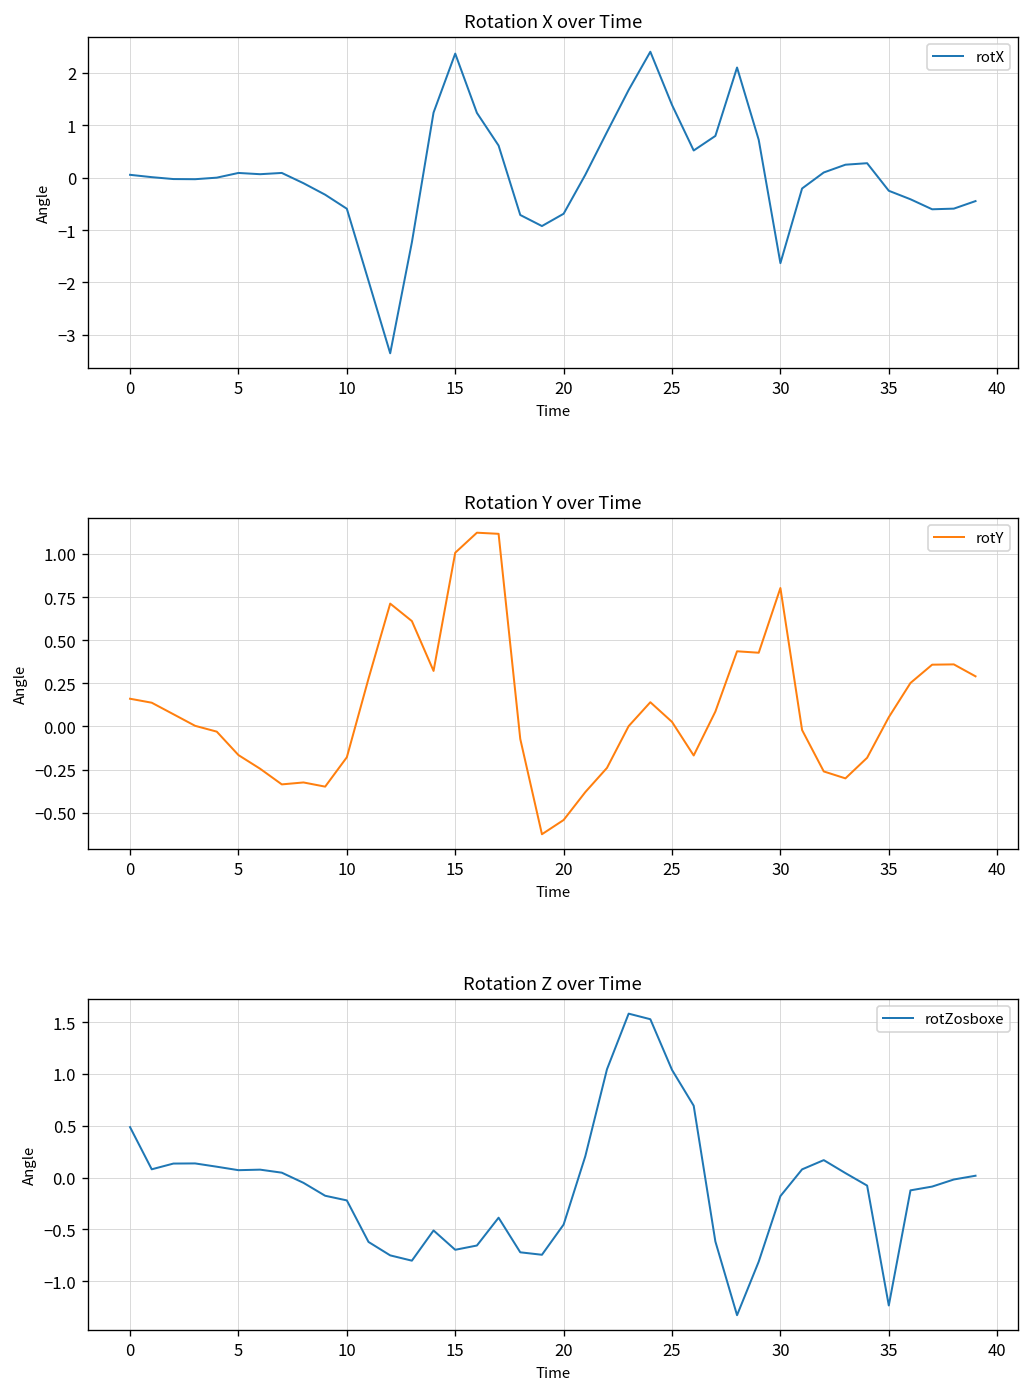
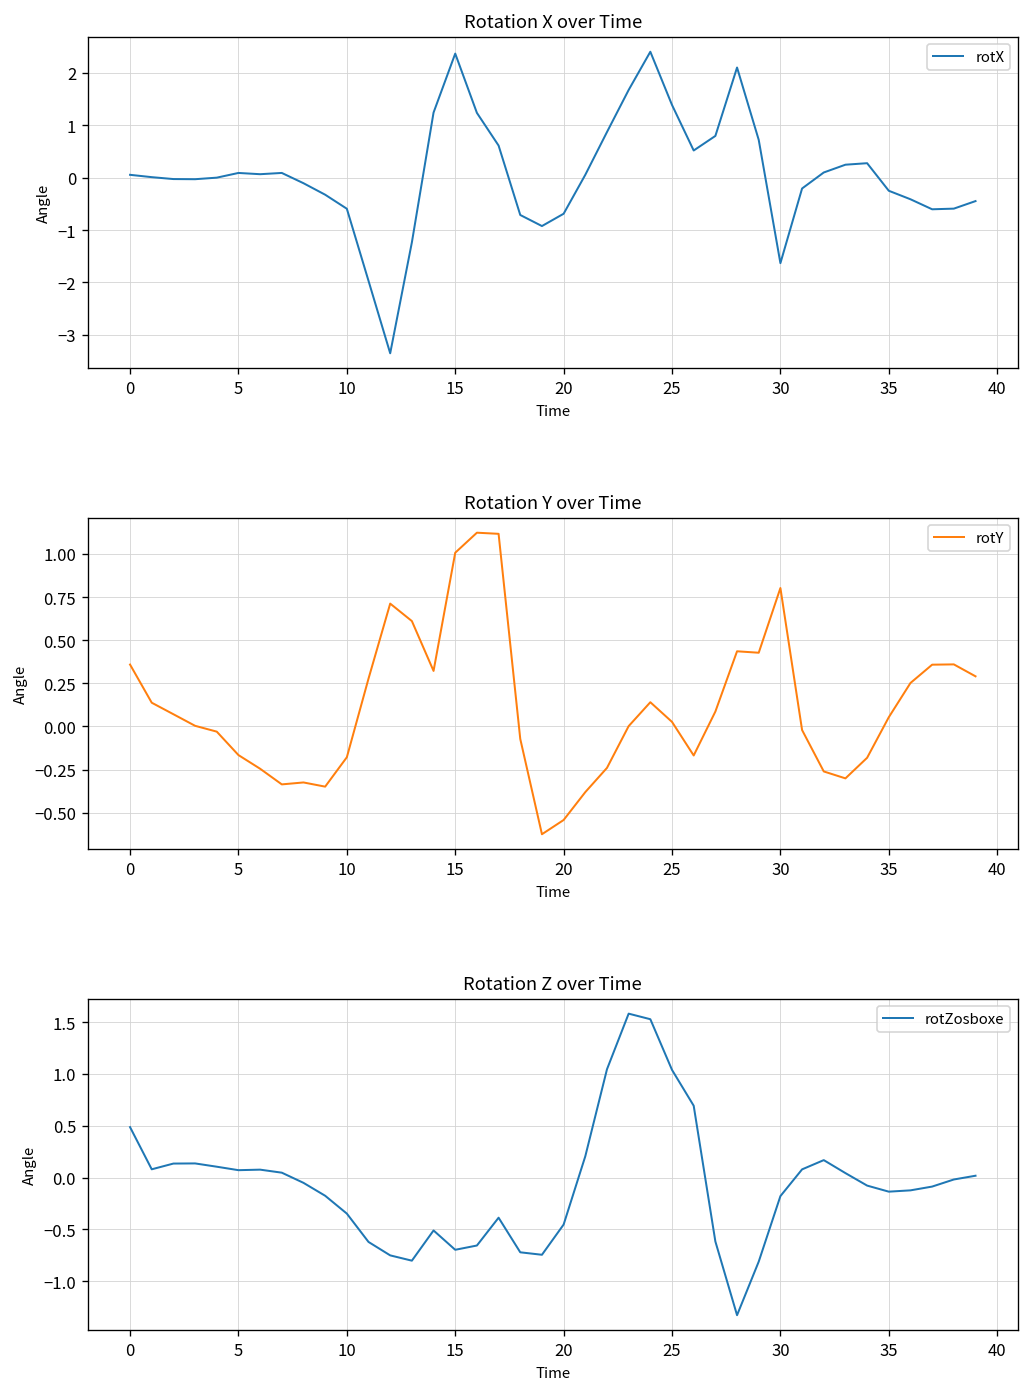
Rotation Y over Time, 0: 0.16 -> 0.36
Rotation Z over Time, 10: -0.2 -> -0.3
Rotation Z over Time, 35: -1.2 -> -0.1
